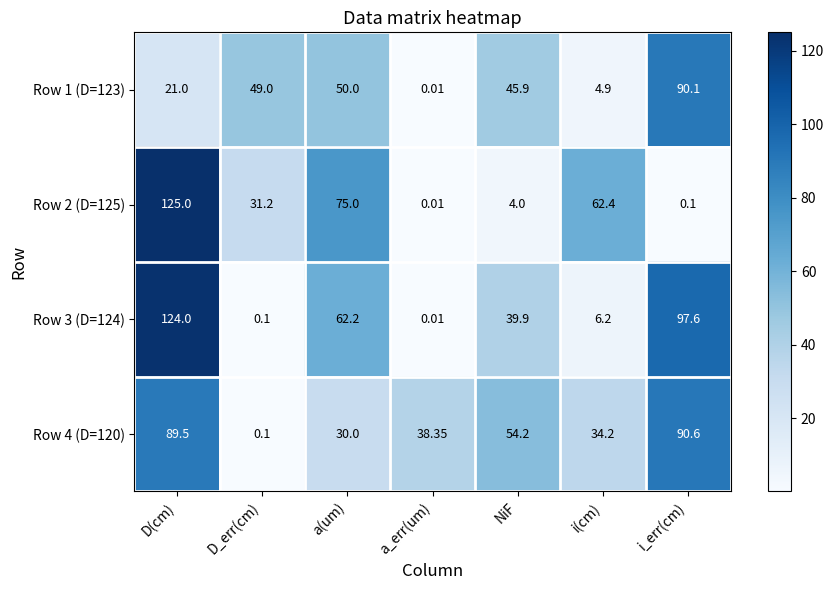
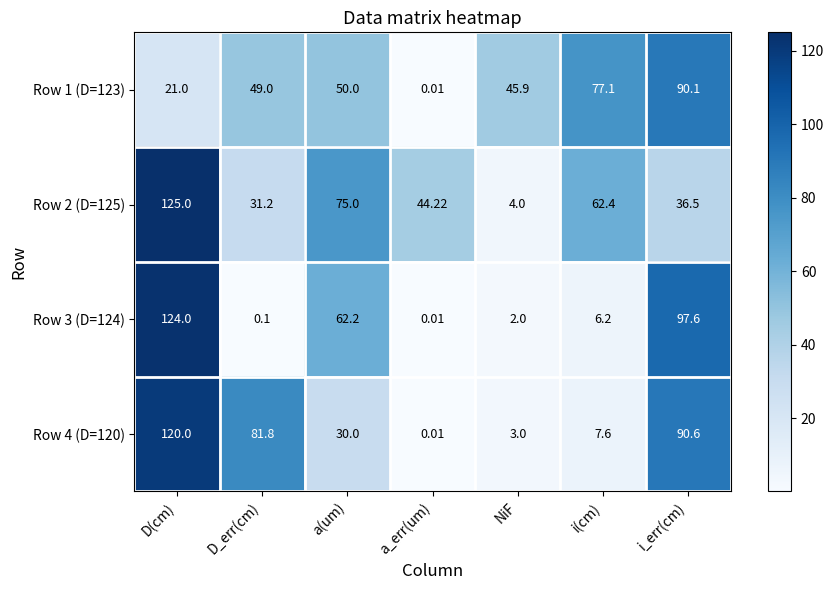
Row 1 (D=123), i(cm): 4.9 -> 77.1
Row 2 (D=125), a_err(um): 0.01 -> 44.22
Row 2 (D=125), i_err(cm): 0.1 -> 36.5
Row 3 (D=124), NiF: 39.9 -> 2.0
Row 4 (D=120), D(cm): 89.5 -> 120.0
Row 4 (D=120), D_err(cm): 0.1 -> 81.8
Row 4 (D=120), a_err(um): 38.35 -> 0.01
Row 4 (D=120), NiF: 54.2 -> 3.0
Row 4 (D=120), i(cm): 34.2 -> 7.6
